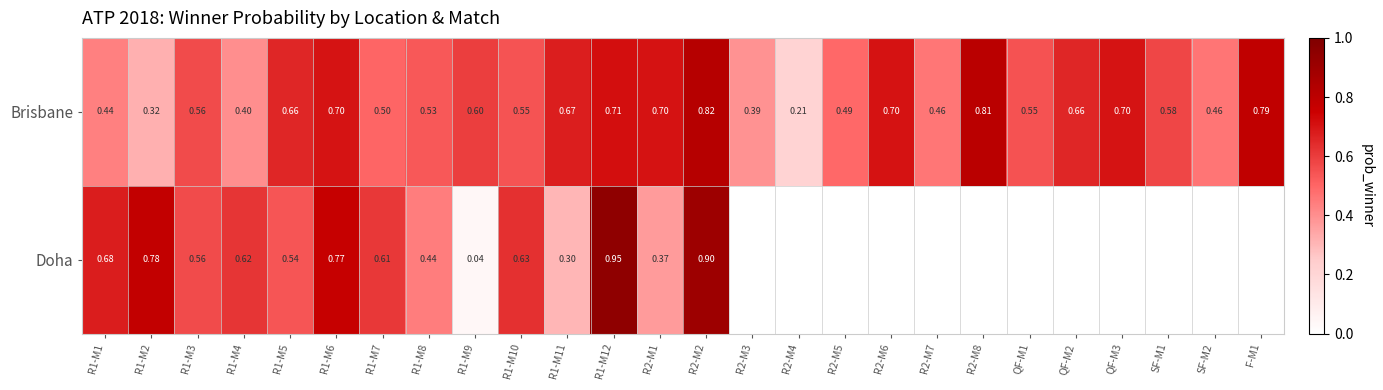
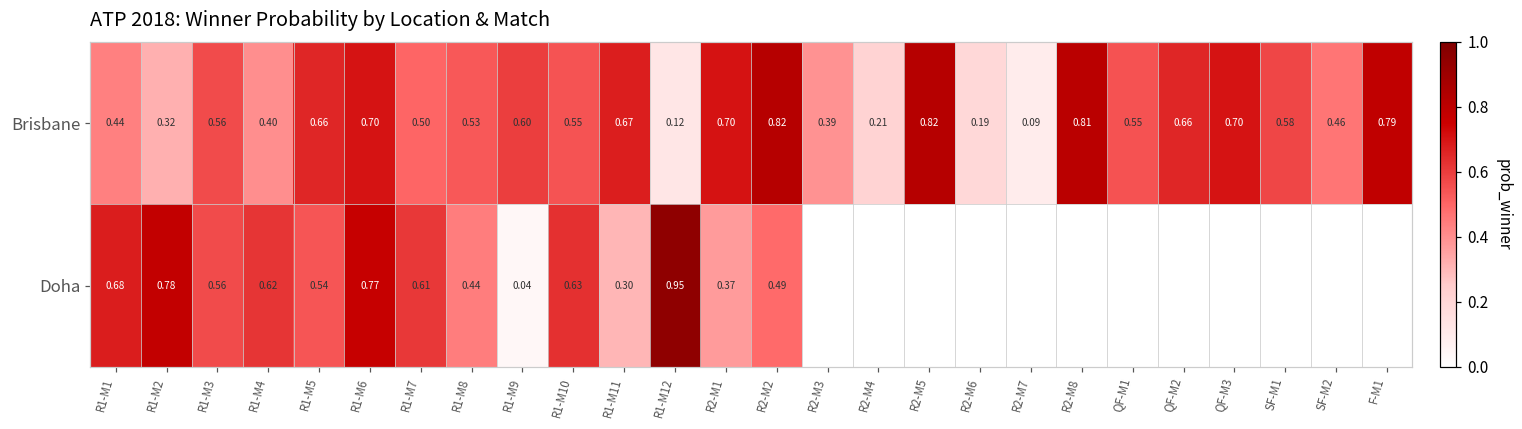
Brisbane, R1-M12: 0.71 -> 0.12
Brisbane, R2-M5: 0.49 -> 0.82
Brisbane, R2-M6: 0.70 -> 0.19
Brisbane, R2-M7: 0.46 -> 0.09
Doha, R2-M2: 0.90 -> 0.49
